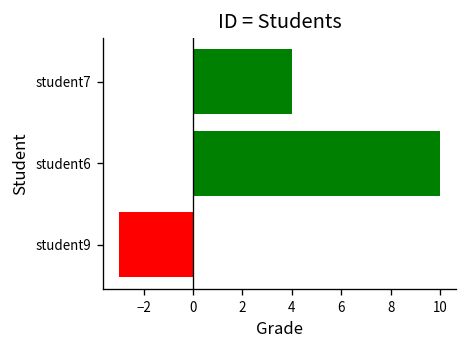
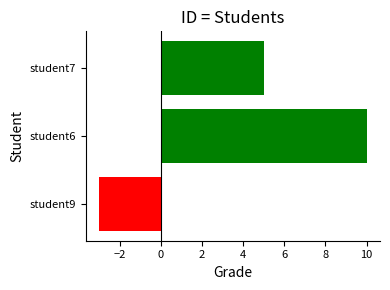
student7: 4 -> 5
